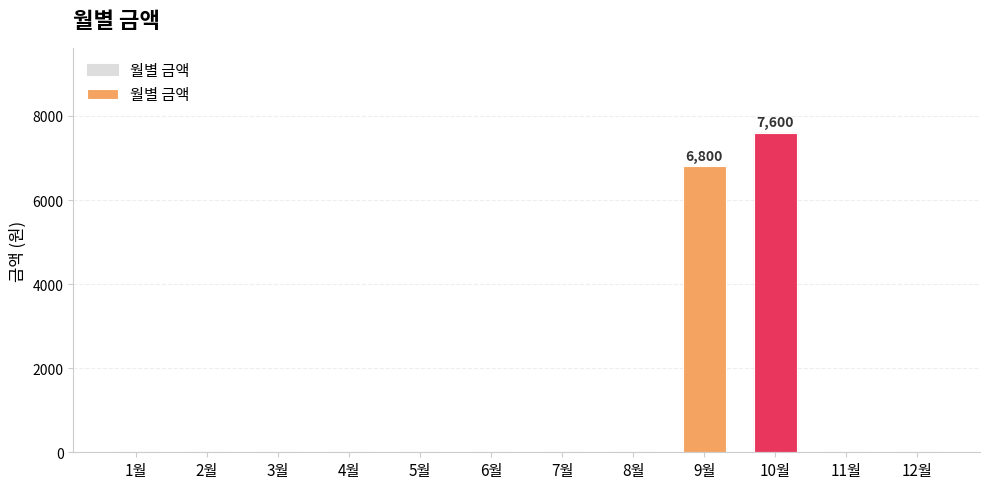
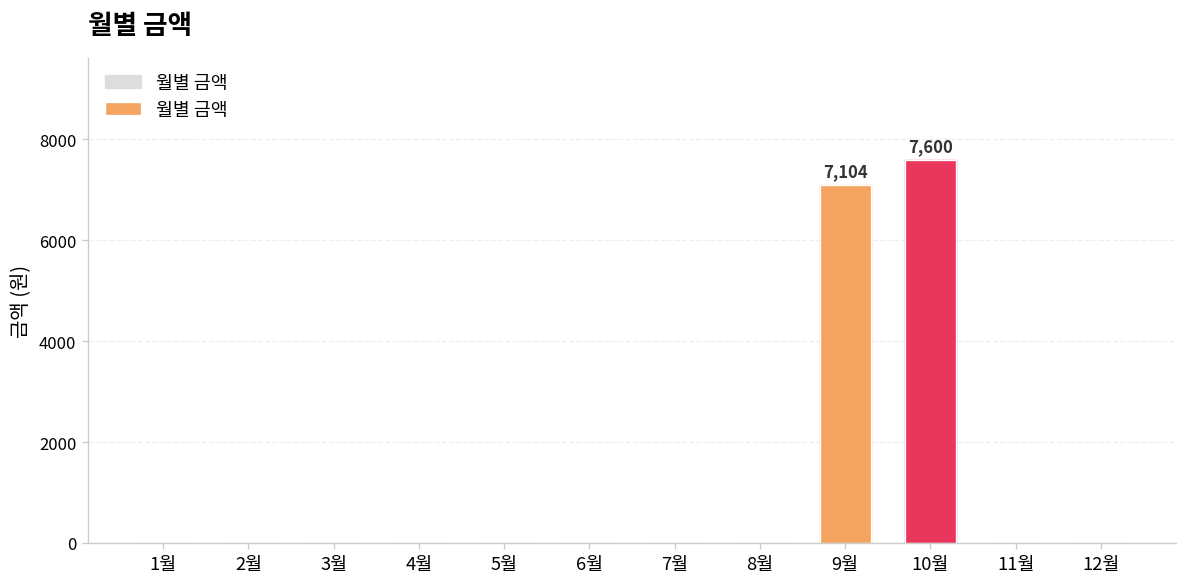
9월: 6,800 -> 7,104
